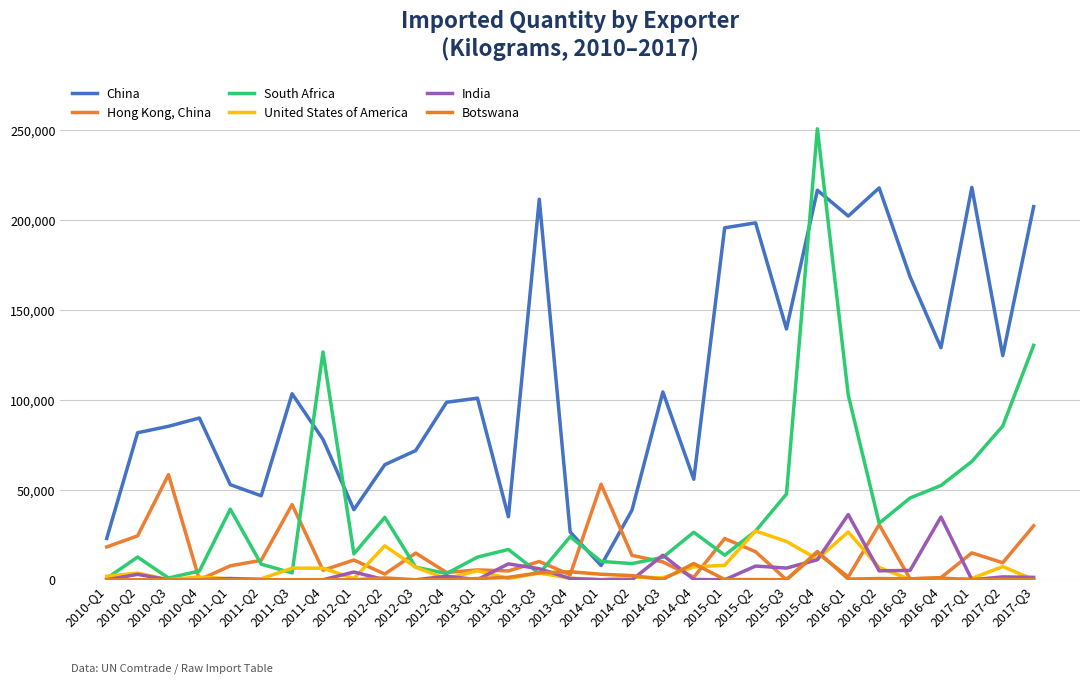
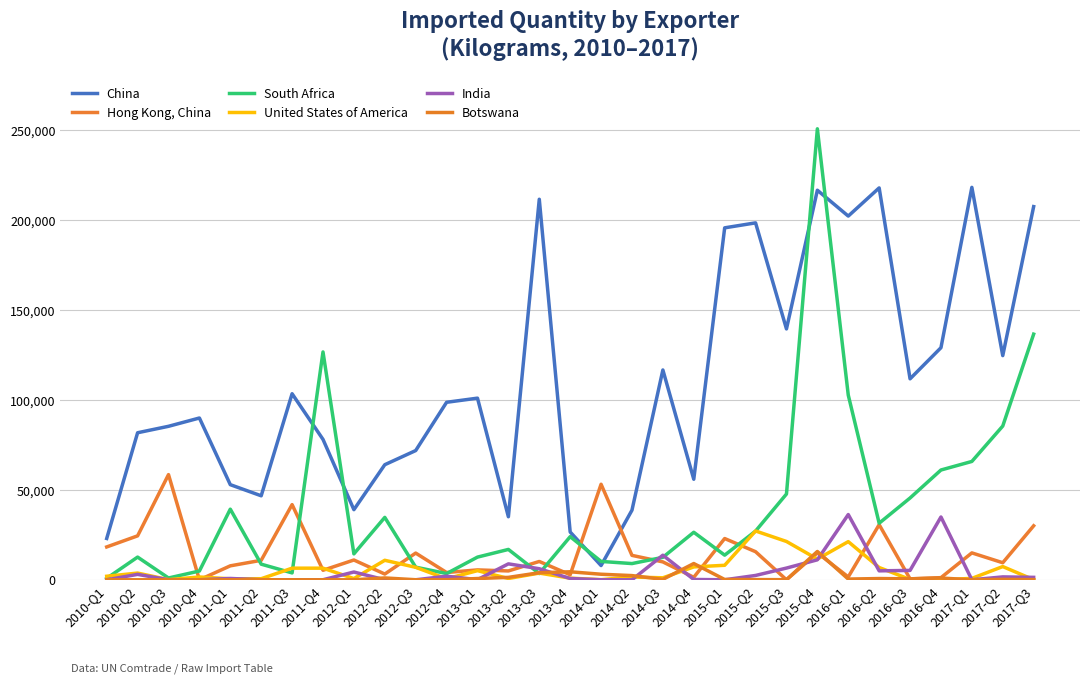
United States of America, 2012-Q2: 19,000 -> 11,000
China, 2014-Q3: 104,000 -> 117,000
India, 2015-Q2: 8,000 -> 2,000
United States of America, 2016-Q1: 27,000 -> 21,000
China, 2016-Q3: 168,000 -> 112,000
South Africa, 2016-Q4: 52,000 -> 61,000
South Africa, 2017-Q3: 130,000 -> 136,000
